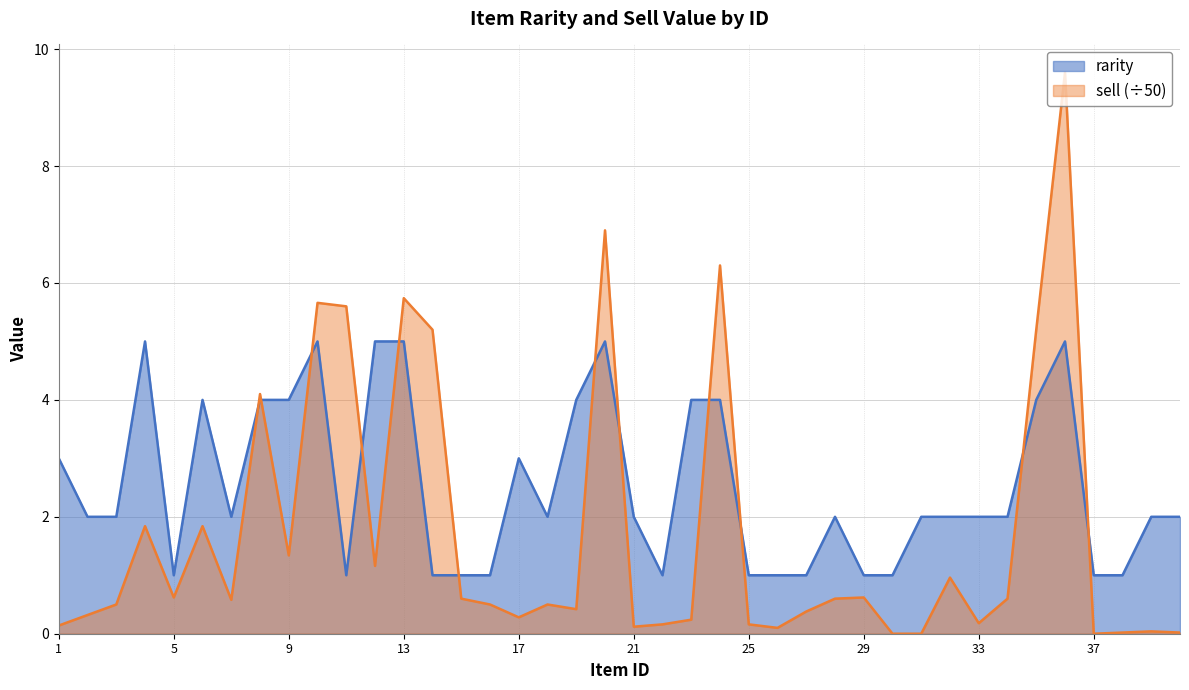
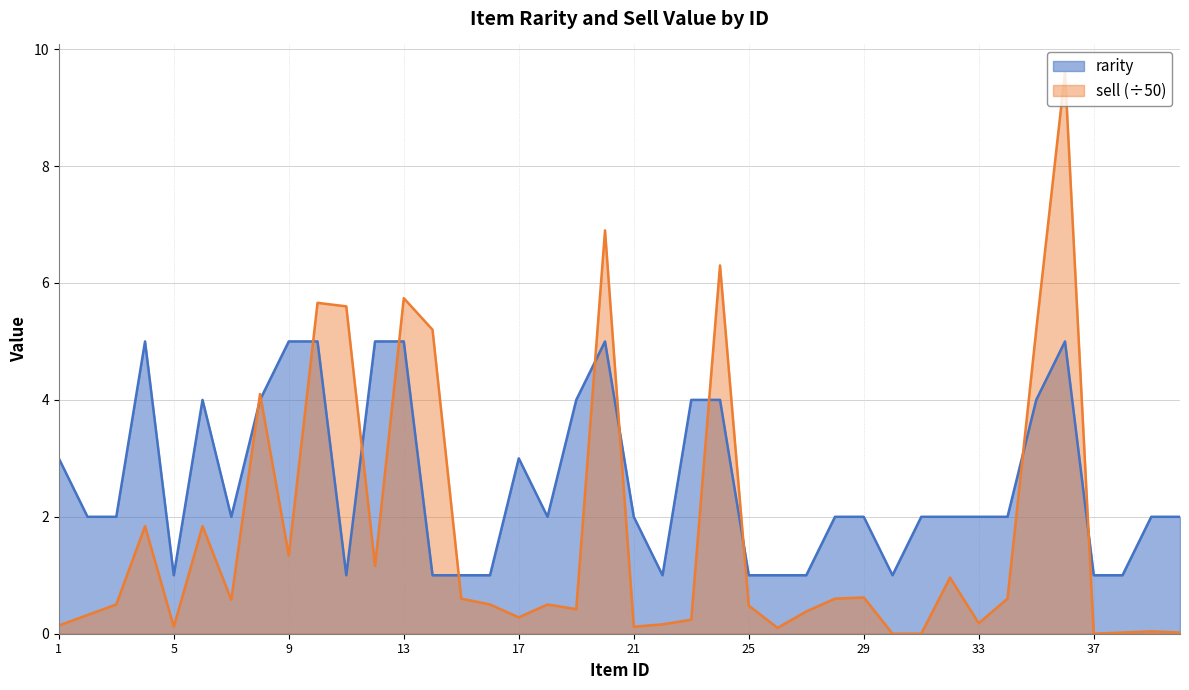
sell (÷50), 5: 0.6 -> 0.1
rarity, 9: 4 -> 5
sell (÷50), 25: 0.2 -> 0.5
rarity, 29: 1 -> 2
